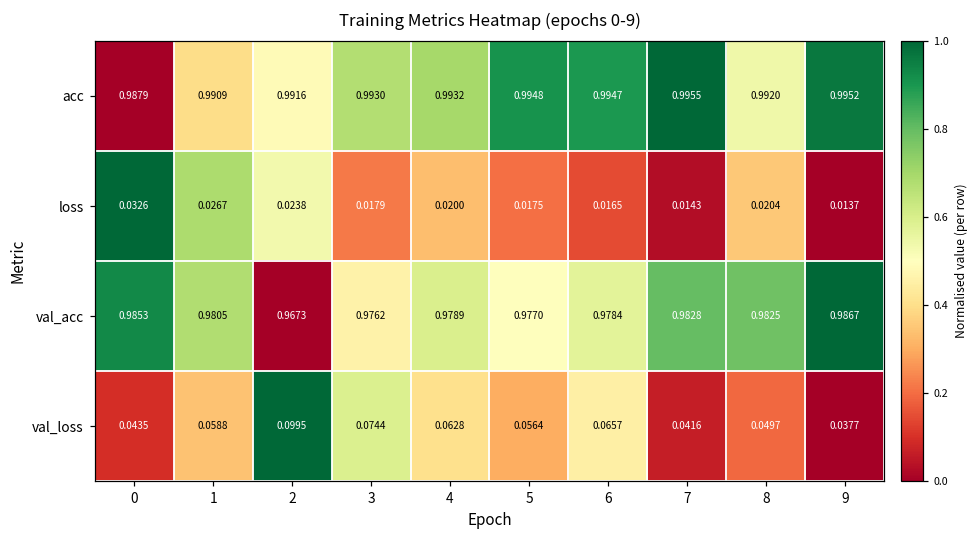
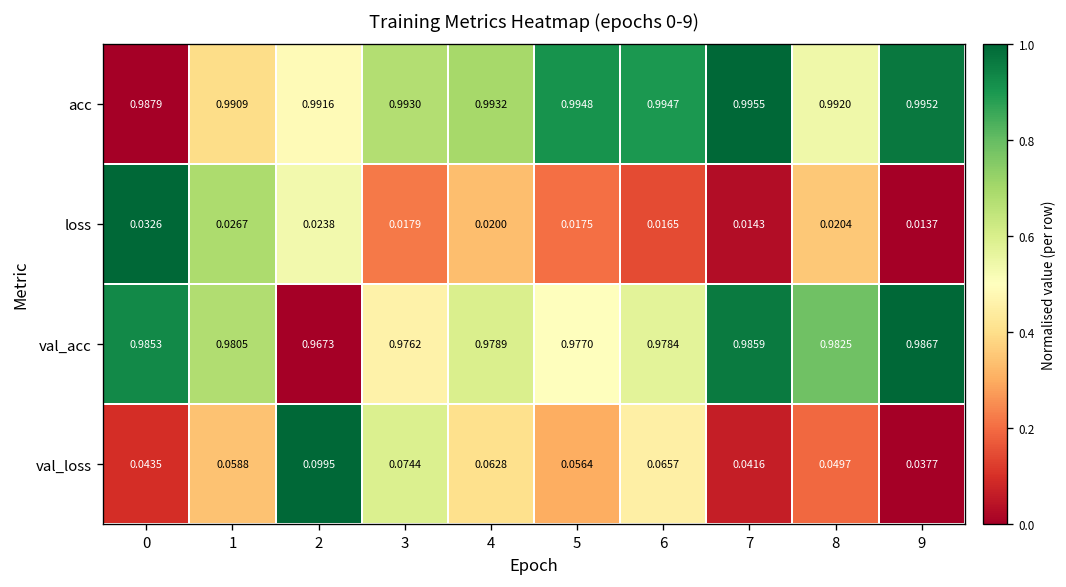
val_acc, 7: 0.9828 -> 0.9859
